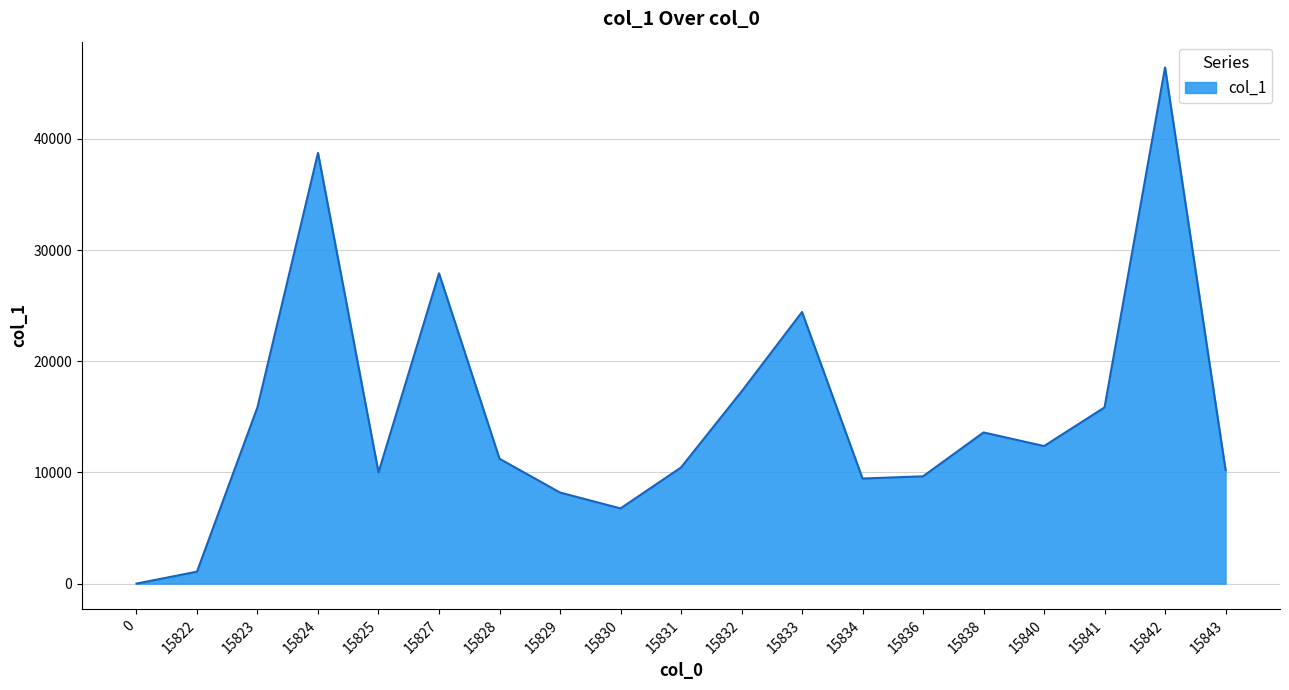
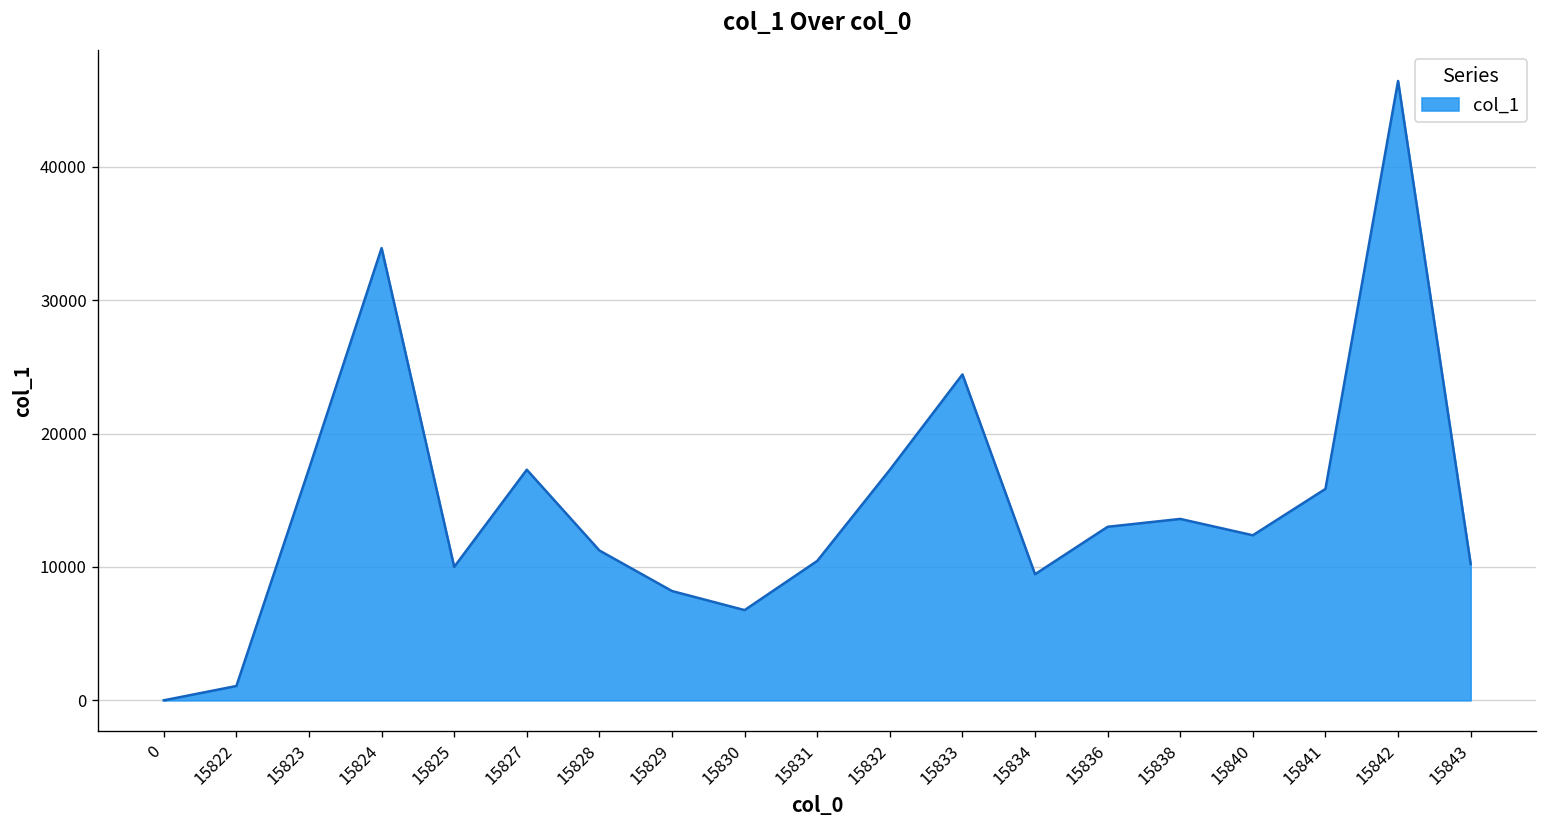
15823: 15900 -> 17400
15824: 38800 -> 33900
15827: 27900 -> 17300
15836: 9700 -> 13000
